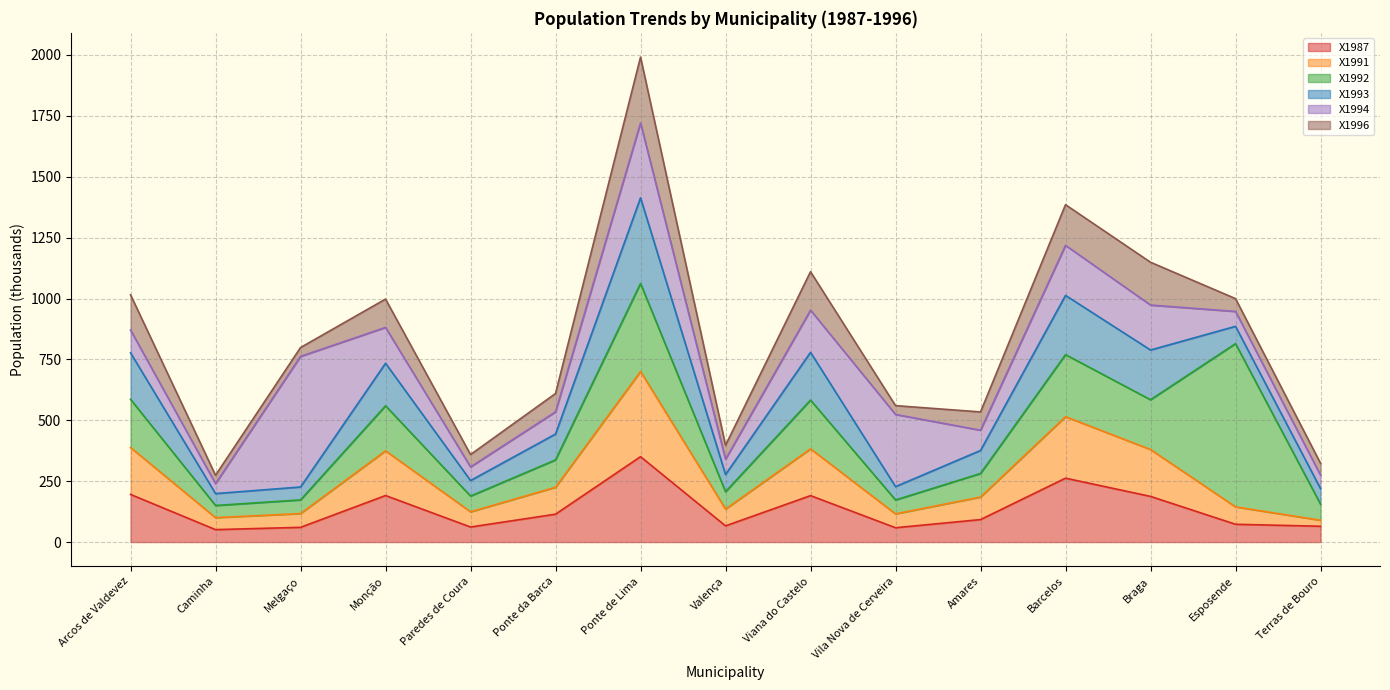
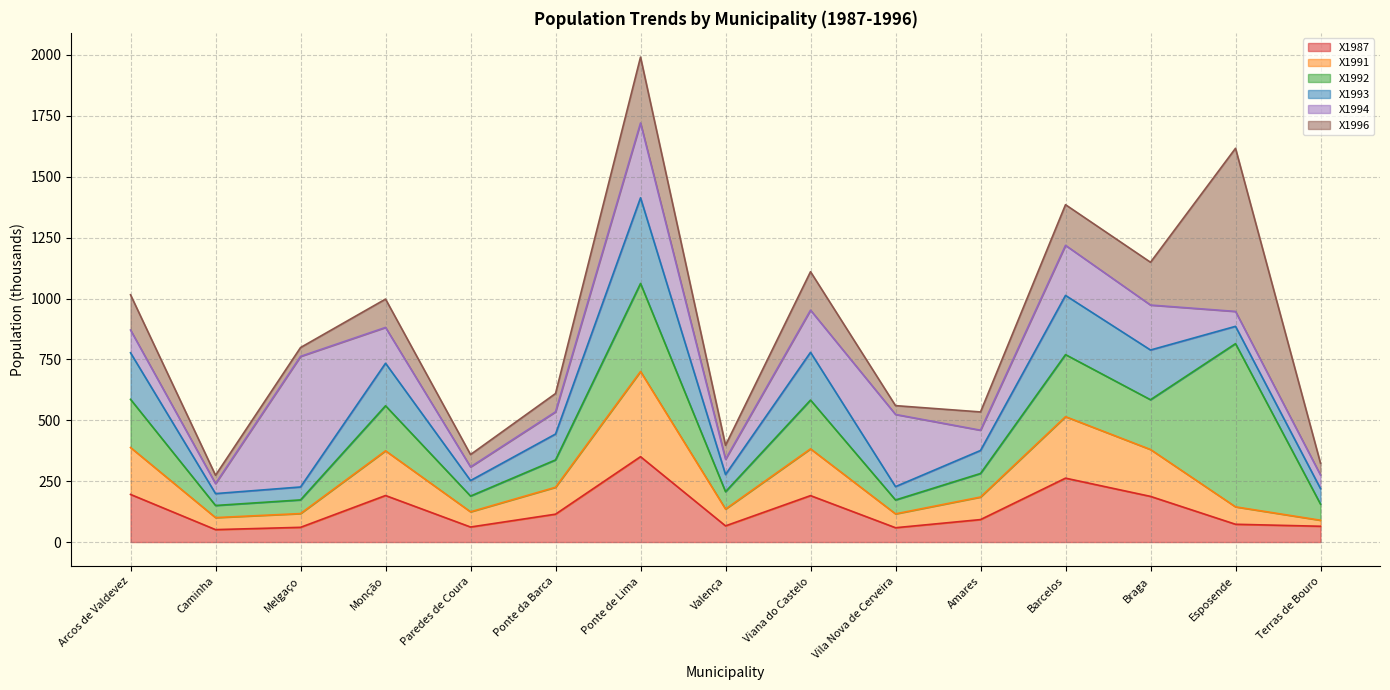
X1996, Esposende: 50 -> 670
